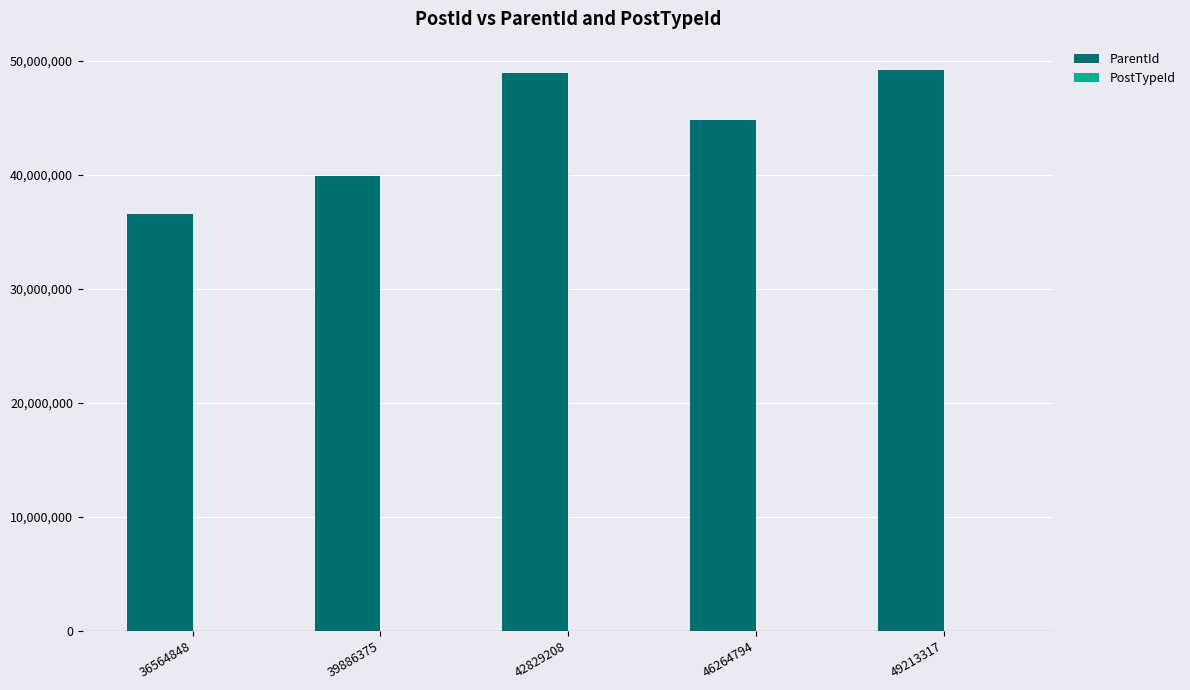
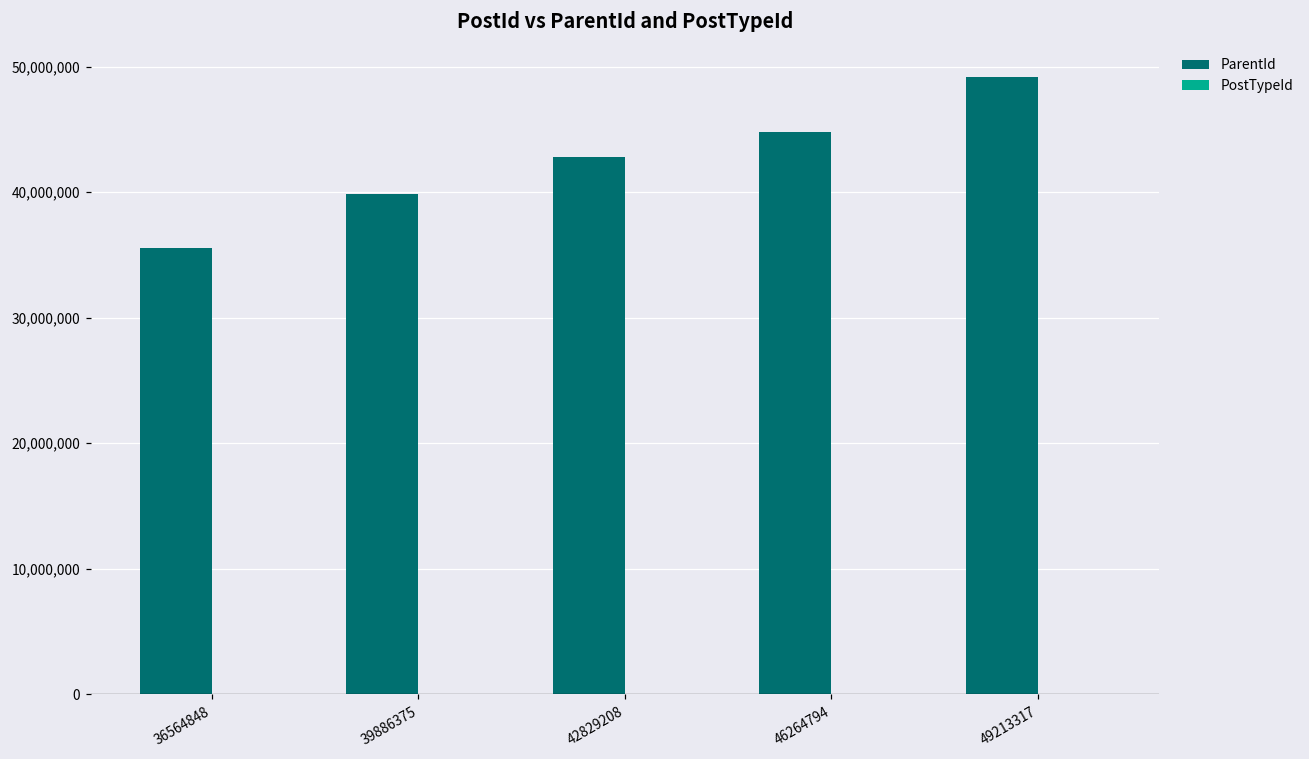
ParentId, 36564848: 36,600,000 -> 35,600,000
ParentId, 42829208: 48,900,000 -> 42,800,000
